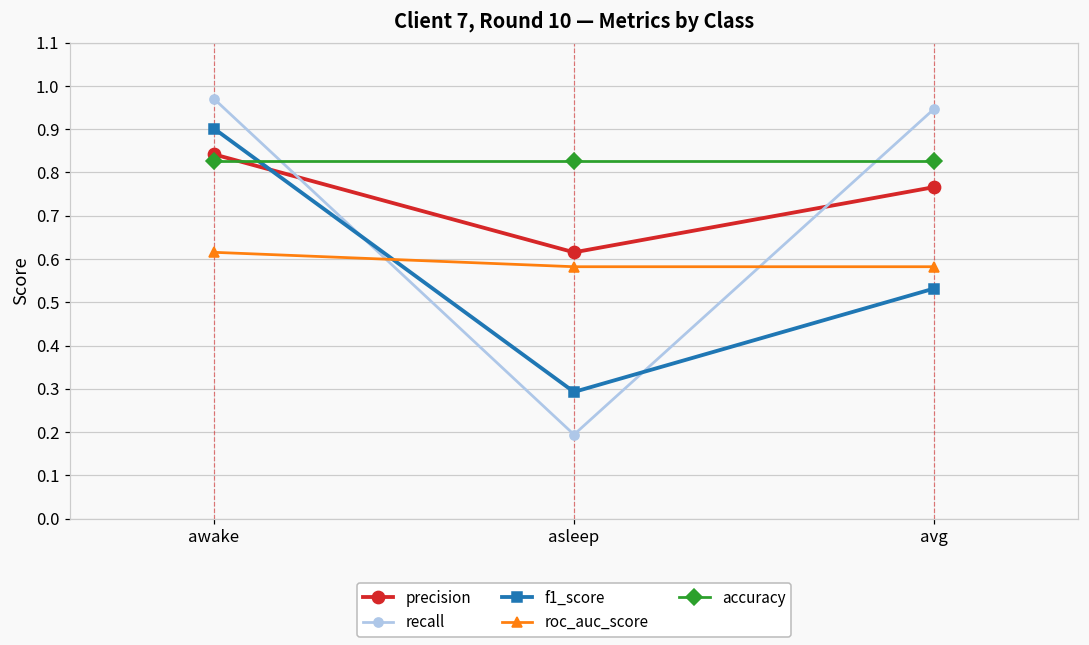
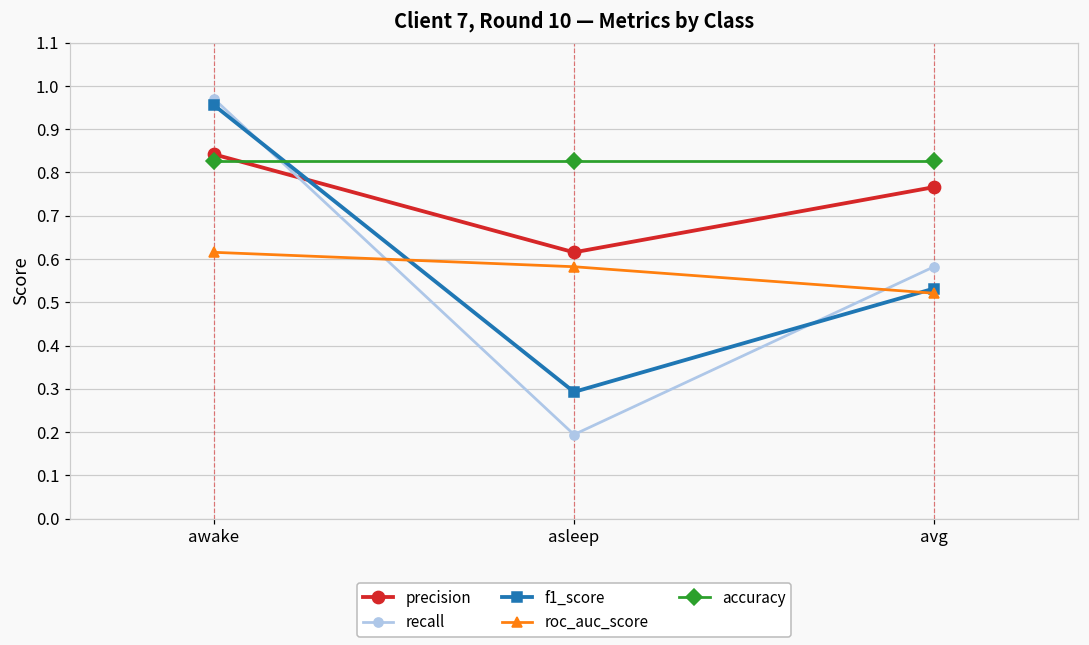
f1_score, awake: 0.90 -> 0.96
recall, avg: 0.95 -> 0.58
roc_auc_score, avg: 0.58 -> 0.52
